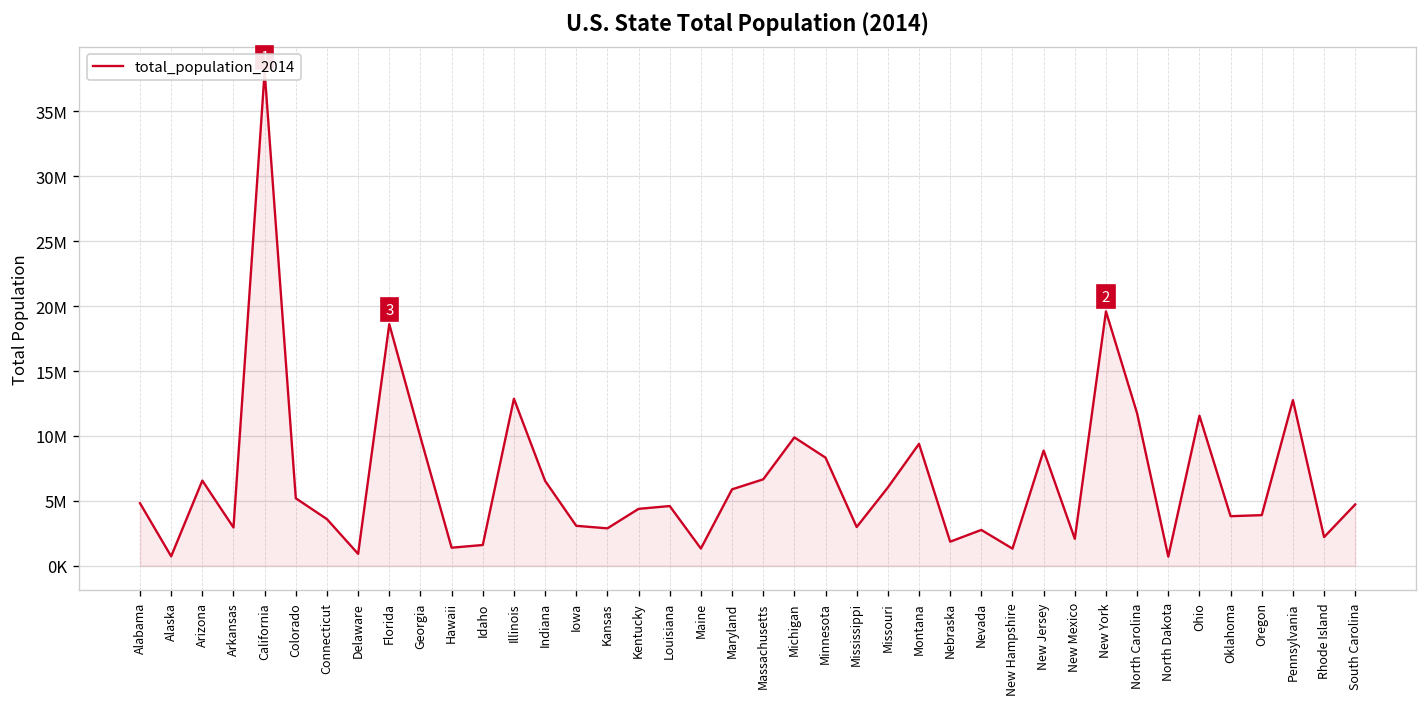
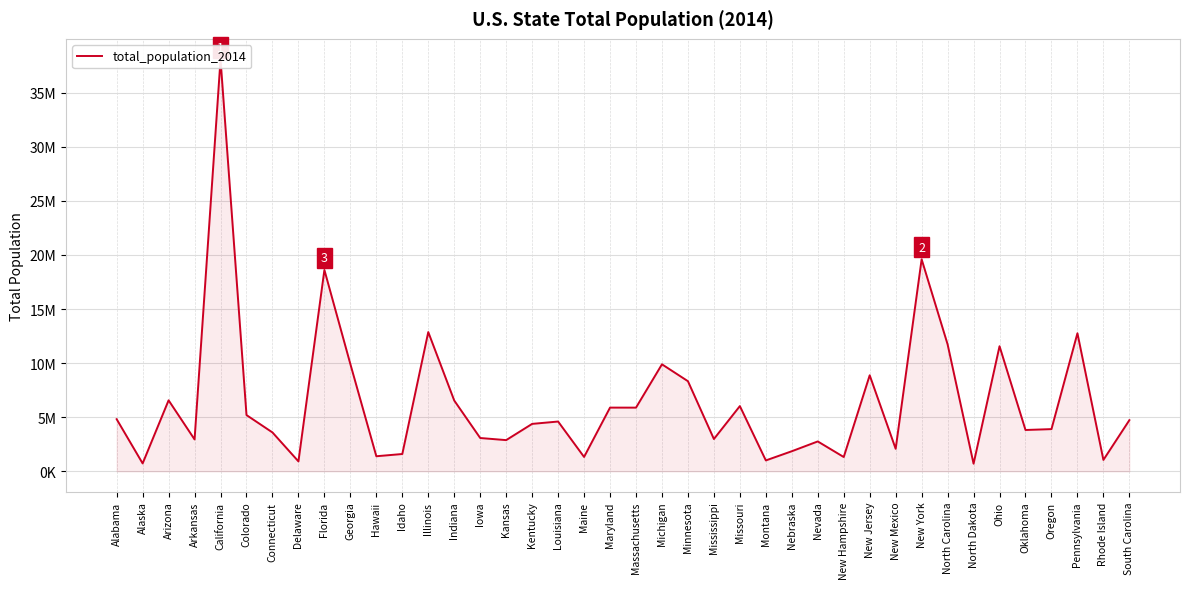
Massachusetts: 6700000 -> 5900000
Montana: 9400000 -> 1000000
Rhode Island: 2200000 -> 1100000
